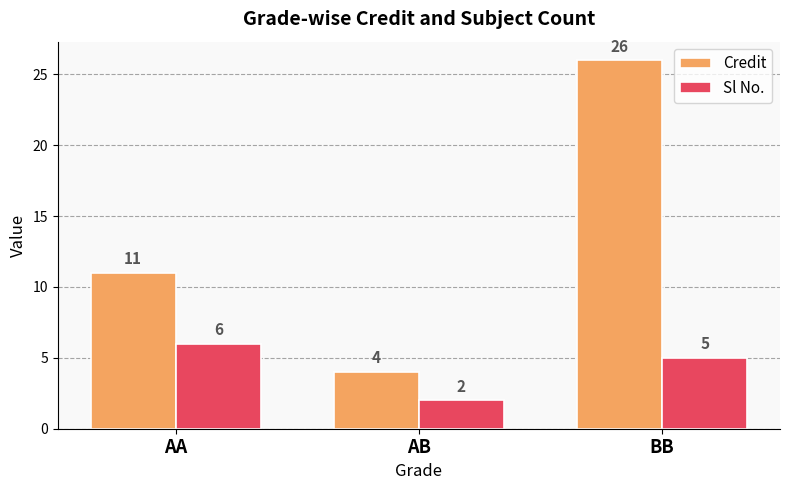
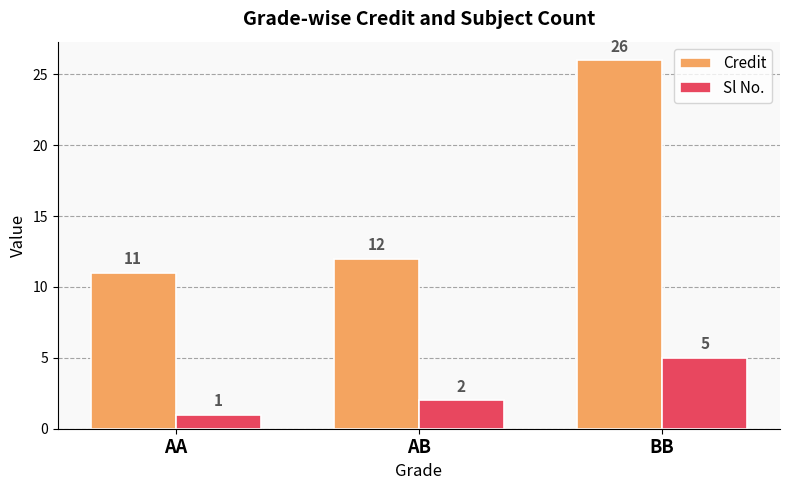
Sl No., AA: 6 -> 1
Credit, AB: 4 -> 12
